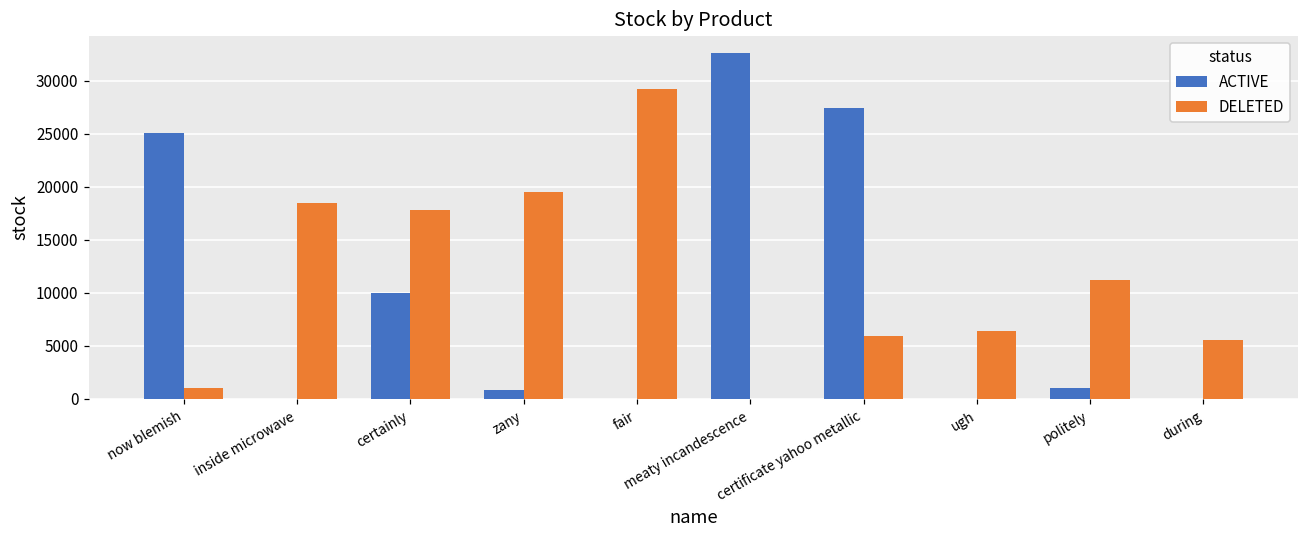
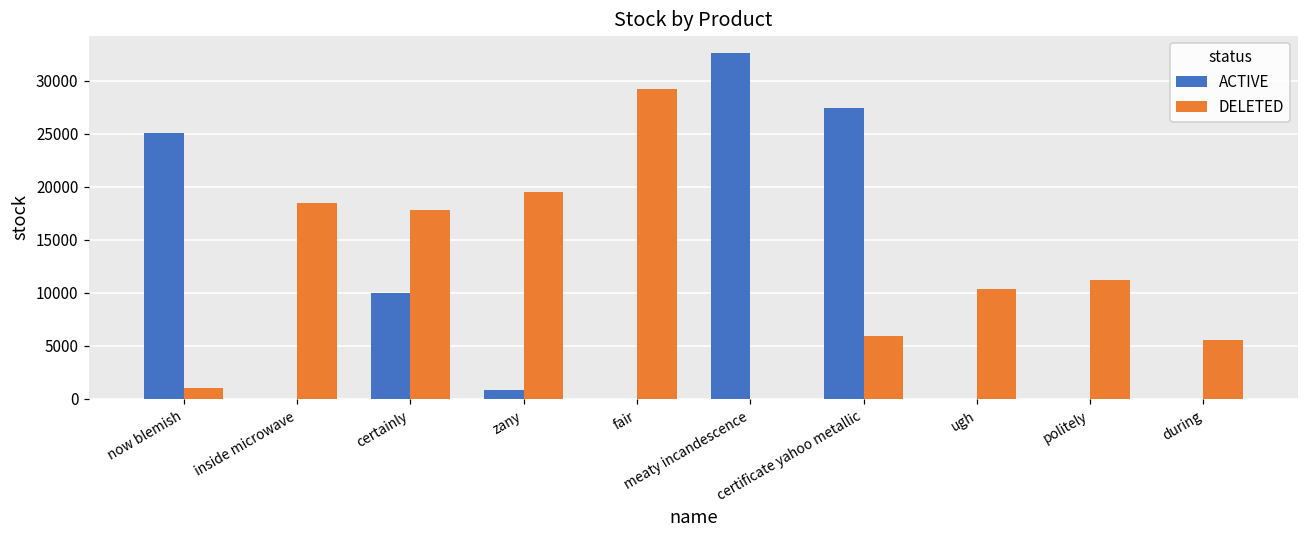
DELETED, ugh: 6000 -> 10000
ACTIVE, politely: 1000 -> 0
